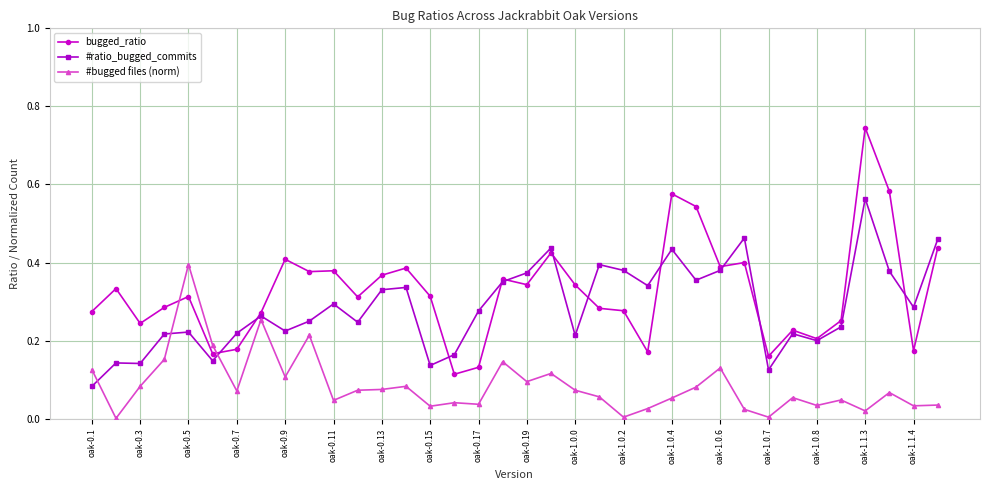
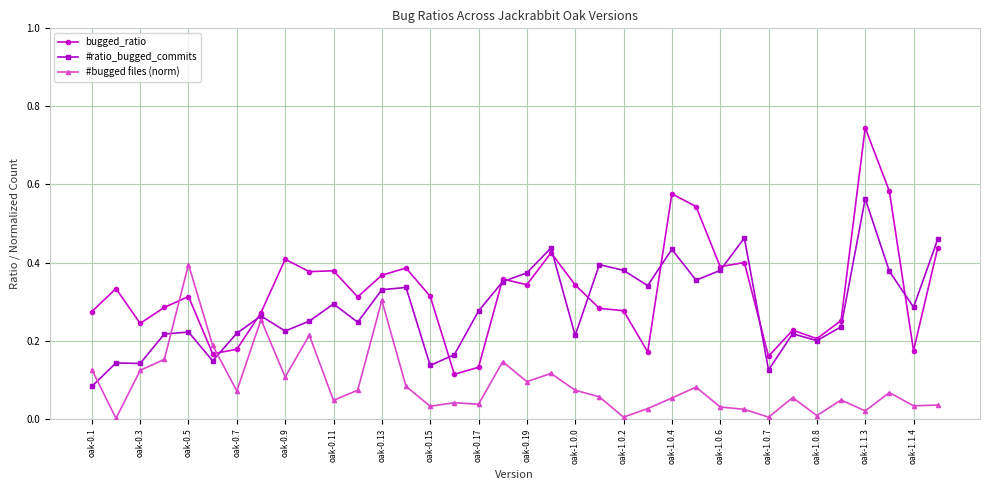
#bugged files (norm), oak-0.3: 0.08 -> 0.12
#bugged files (norm), oak-0.13: 0.08 -> 0.30
#bugged files (norm), oak-1.0.6: 0.13 -> 0.03
#bugged files (norm), oak-1.0.8: 0.03 -> 0.01
